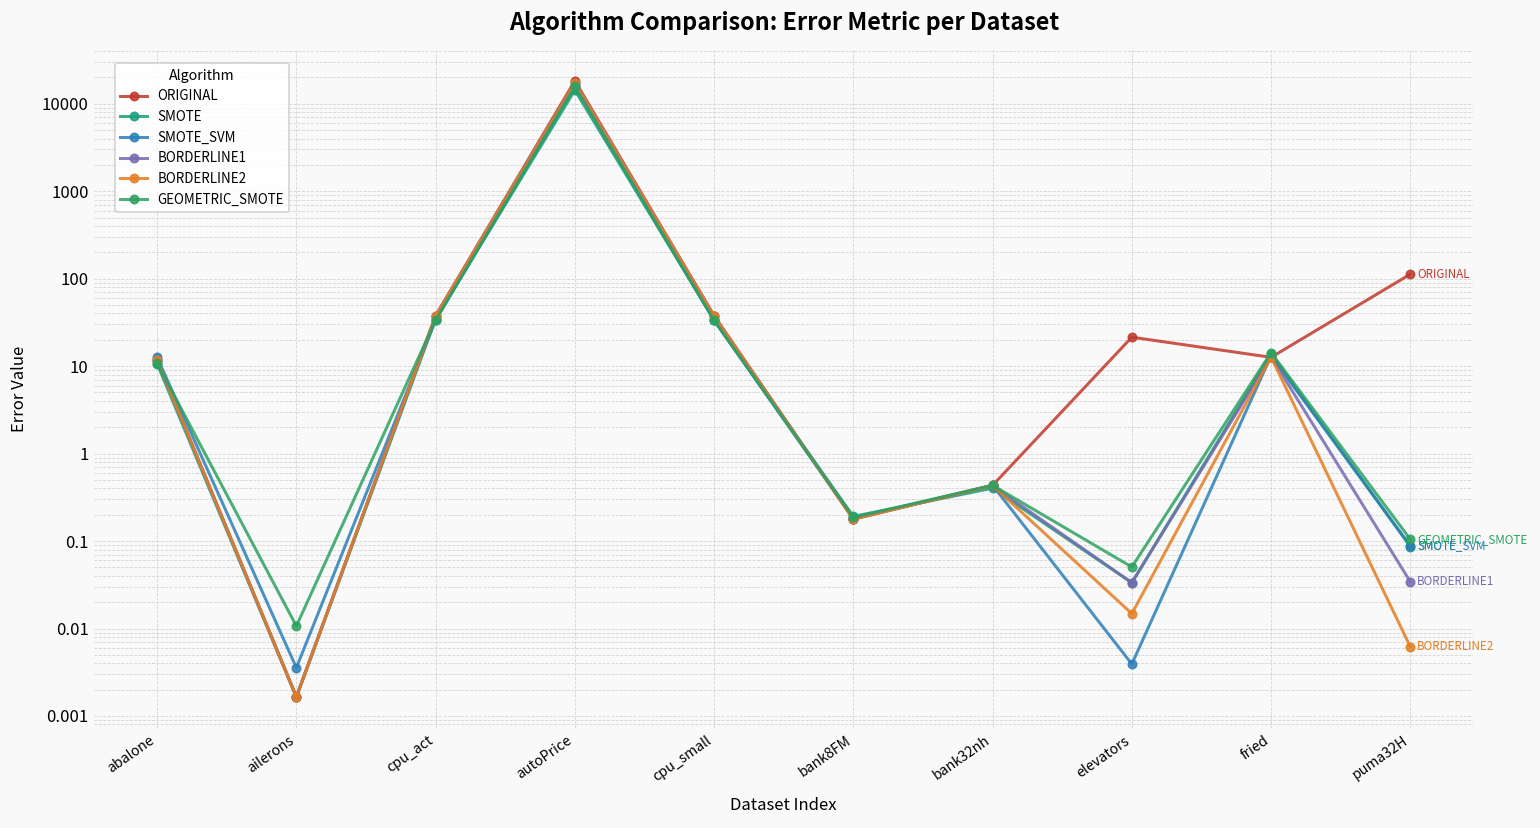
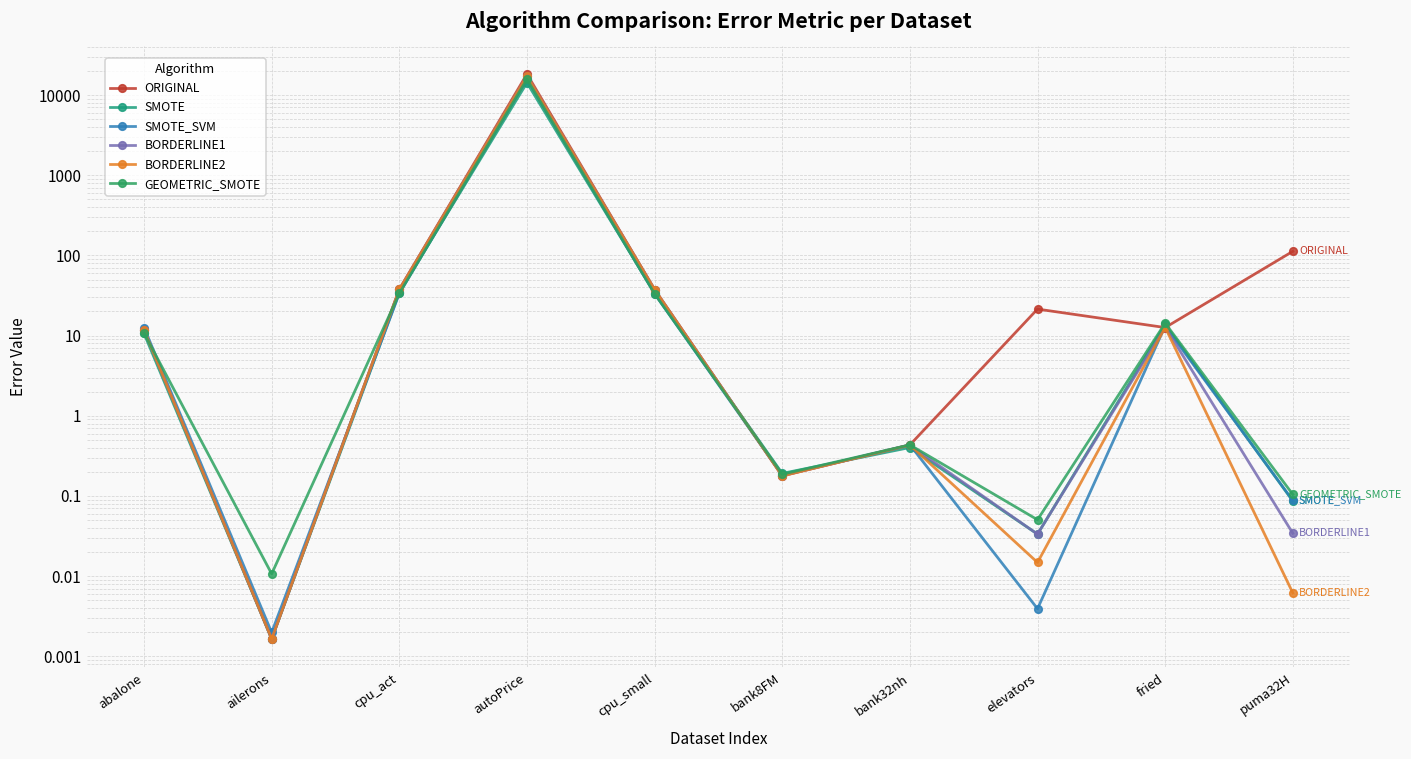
SMOTE_SVM, ailerons: 0.004 -> 0.0020
